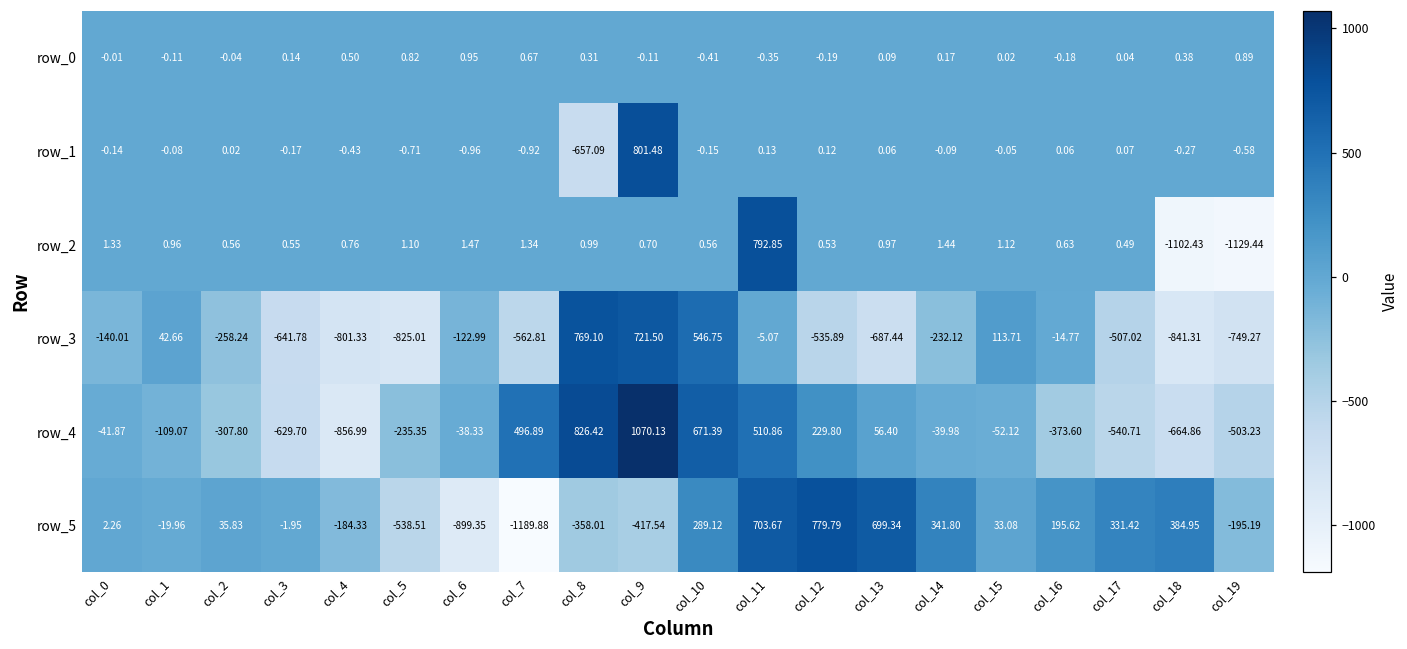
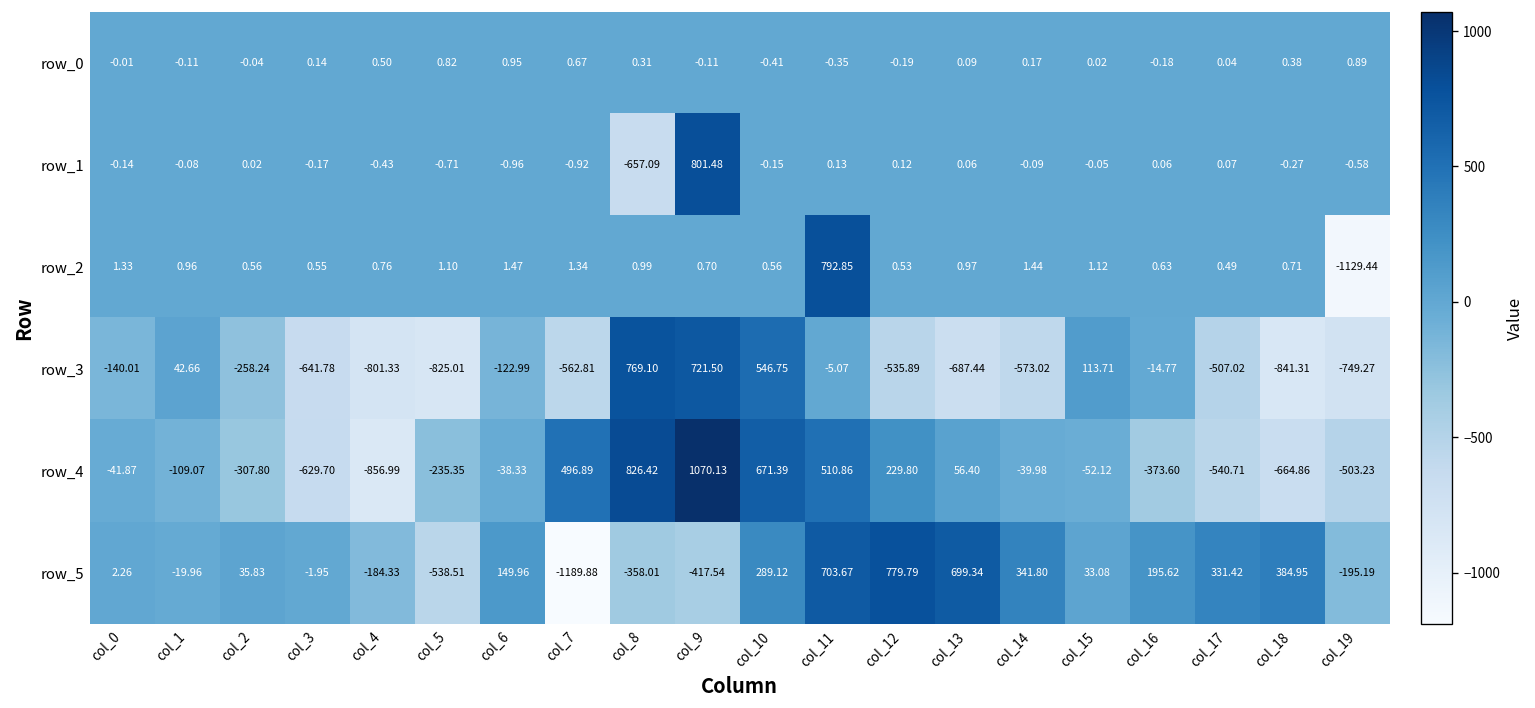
row_2, col_18: -1102.43 -> 0.71
row_3, col_14: -232.12 -> -573.02
row_5, col_6: -899.35 -> 149.96
